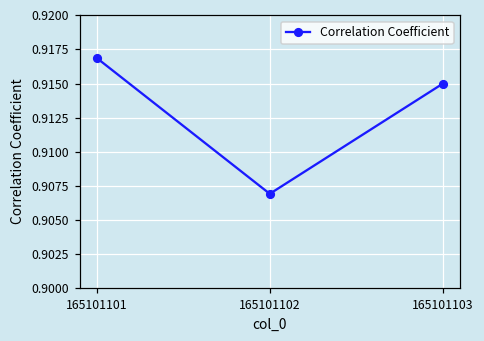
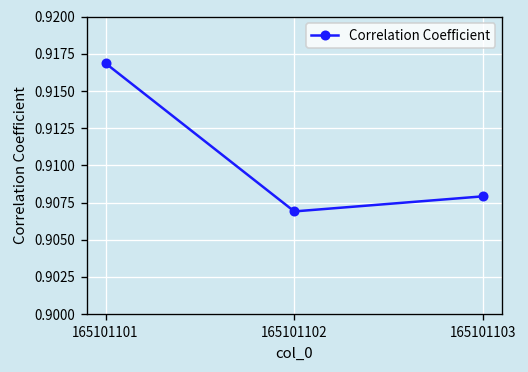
165101103: 0.9150 -> 0.9079
